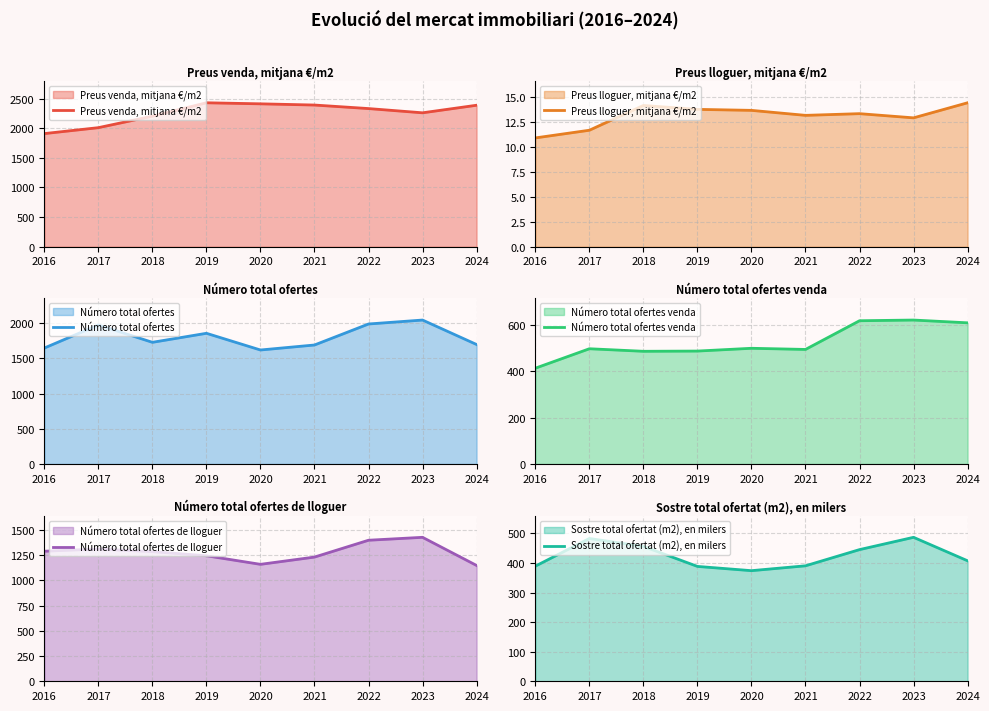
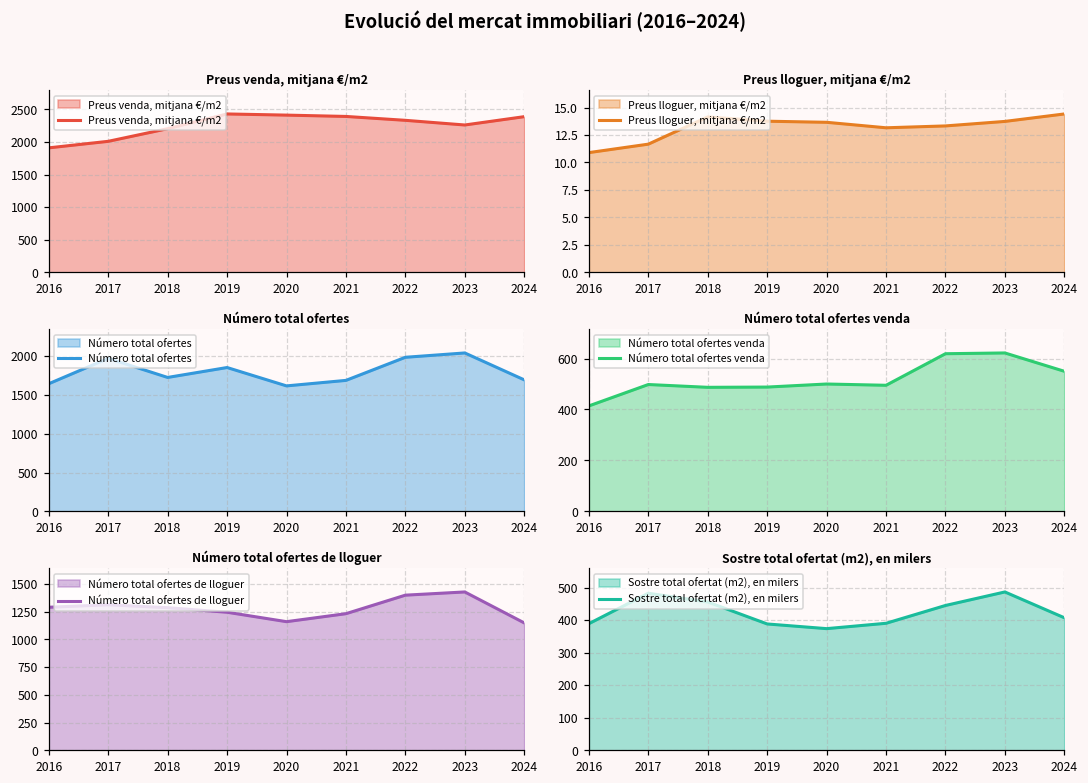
Preus lloguer, mitjana €/m2, 2023: 13 -> 14
Número total ofertes venda, 2024: 610 -> 550
